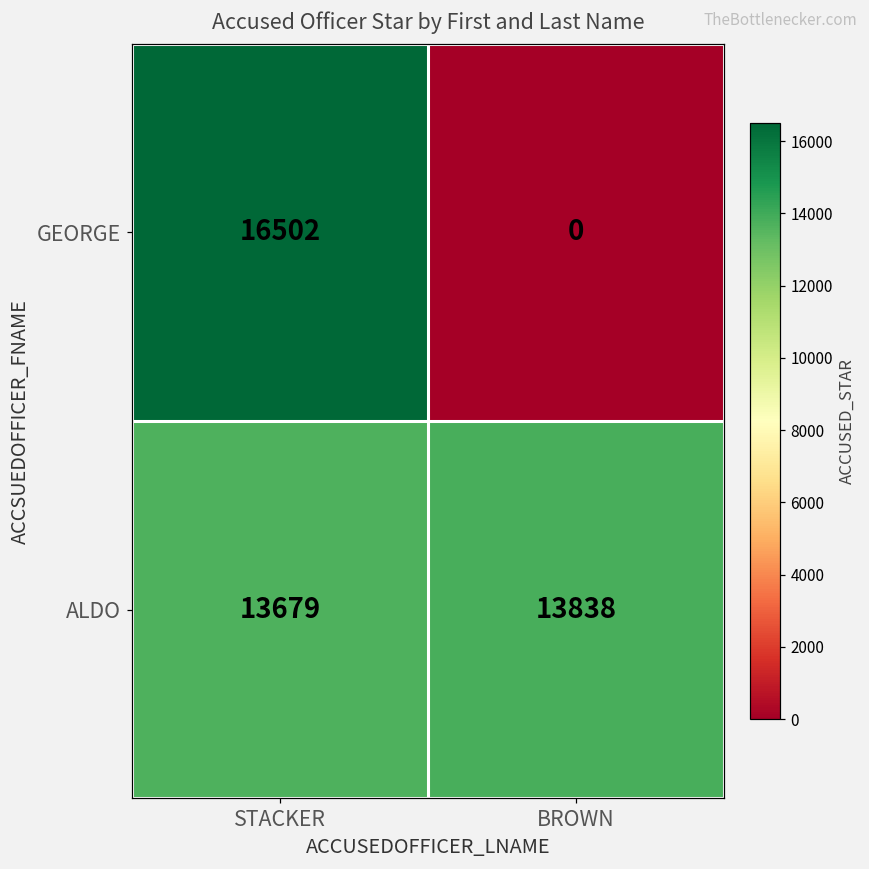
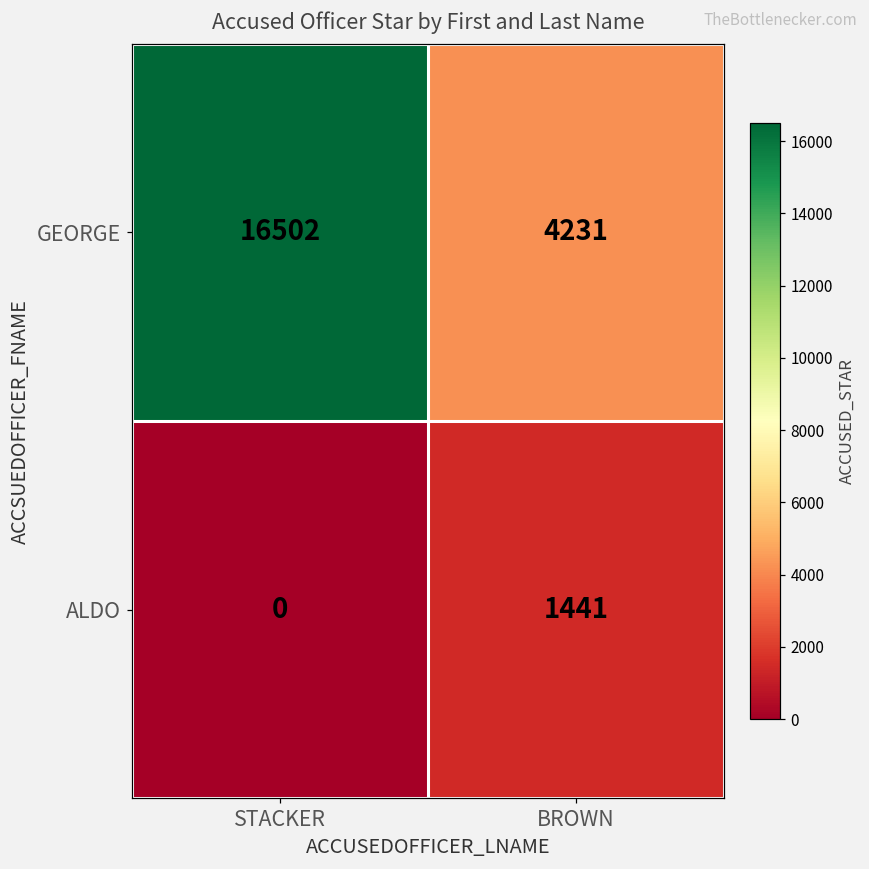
GEORGE, BROWN: 0 -> 4231
ALDO, STACKER: 13679 -> 0
ALDO, BROWN: 13838 -> 1441
